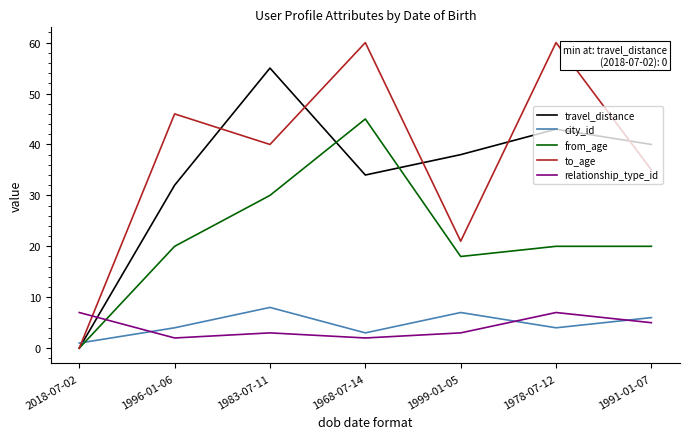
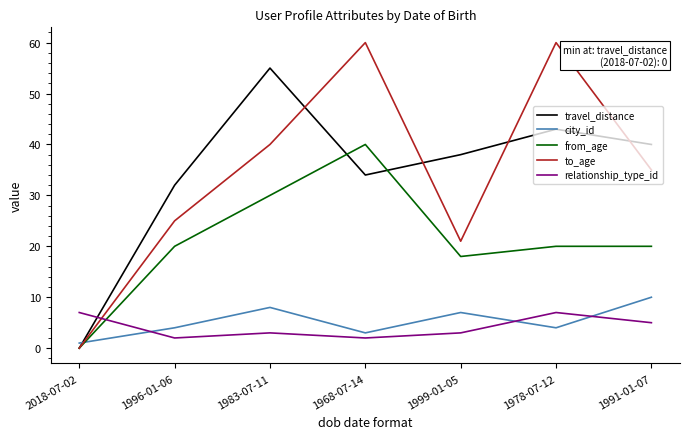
to_age, 1996-01-06: 46 -> 25
from_age, 1968-07-14: 45 -> 40
city_id, 1991-01-07: 6 -> 10
